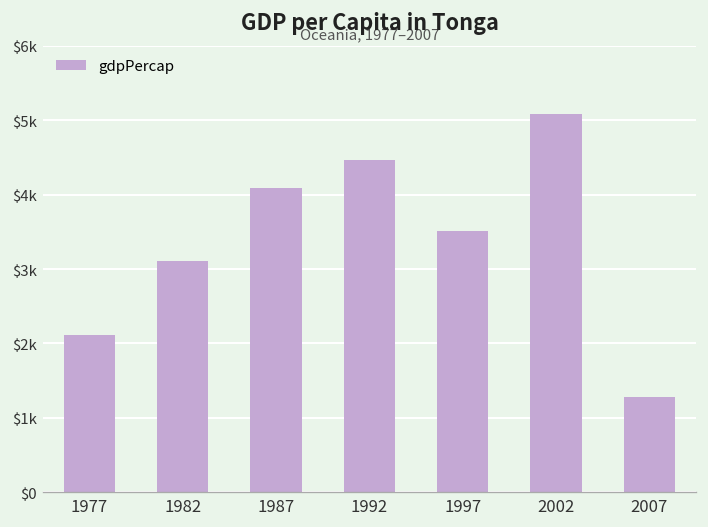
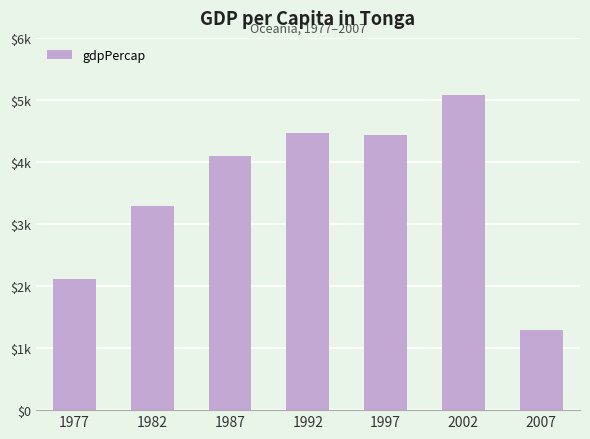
1982: $3100 -> $3300
1997: $3500 -> $4400
